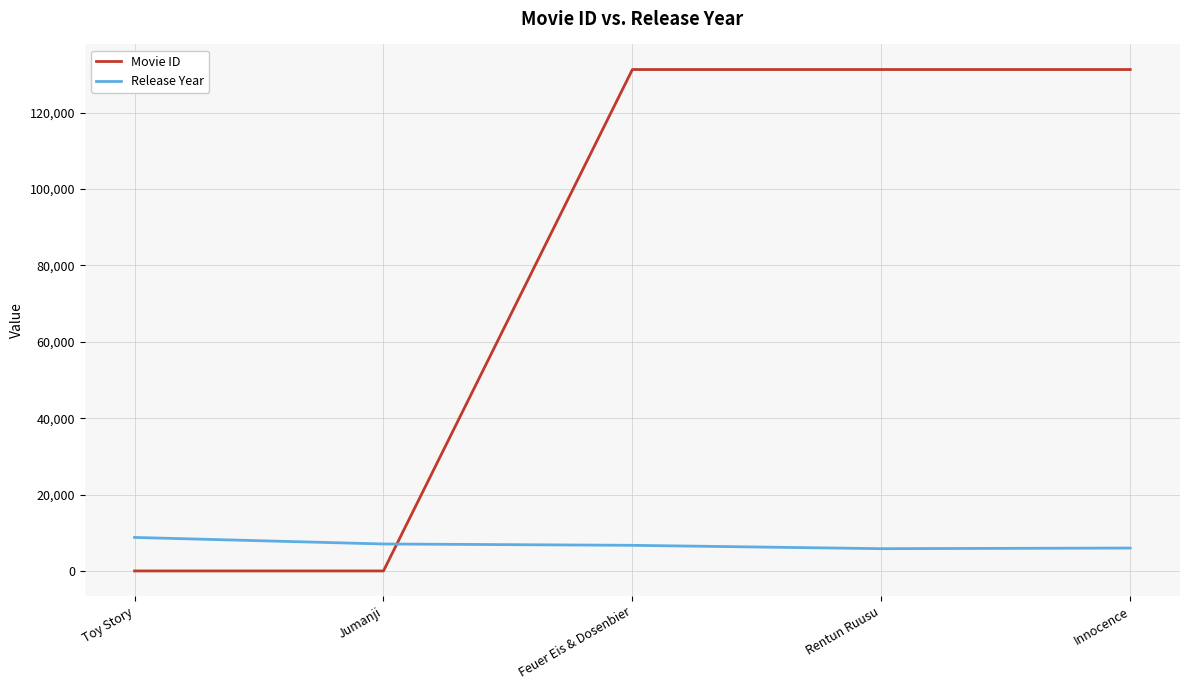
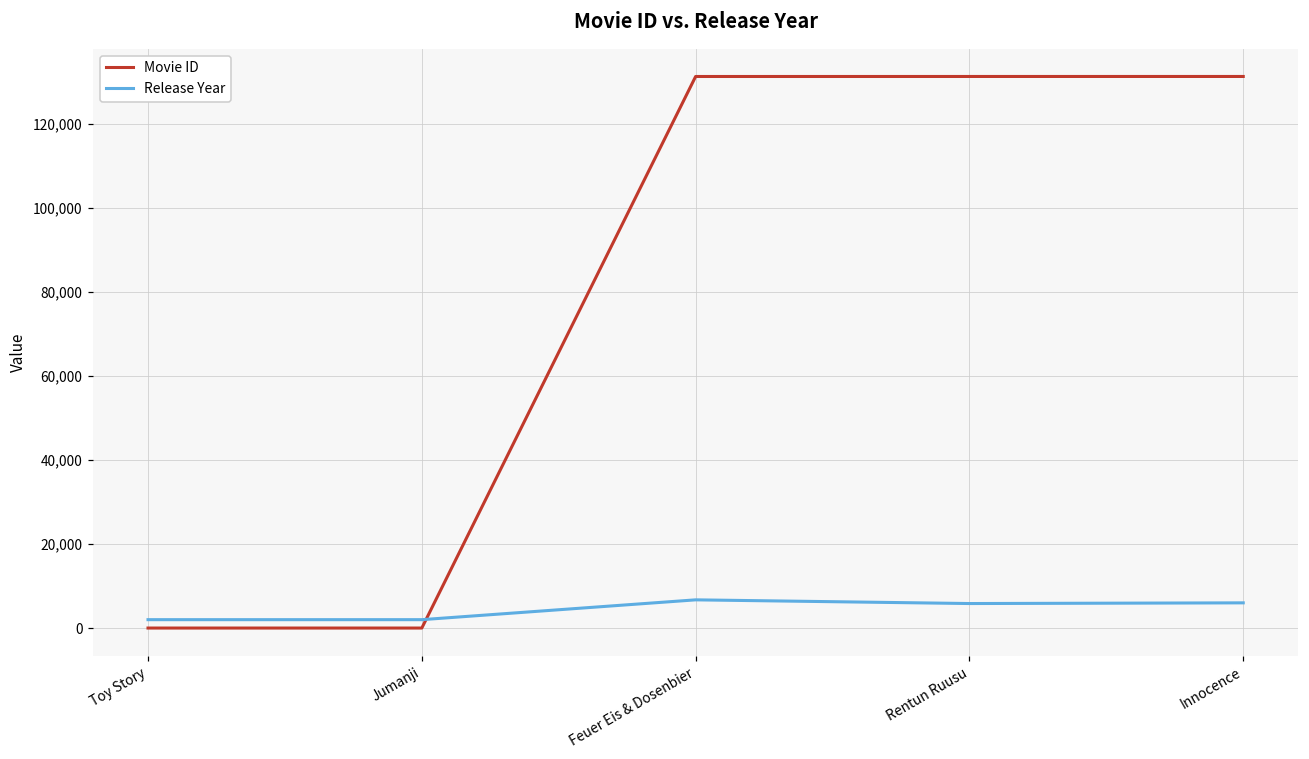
Release Year, Toy Story: 9,000 -> 2,000
Release Year, Jumanji: 7,000 -> 2,000
